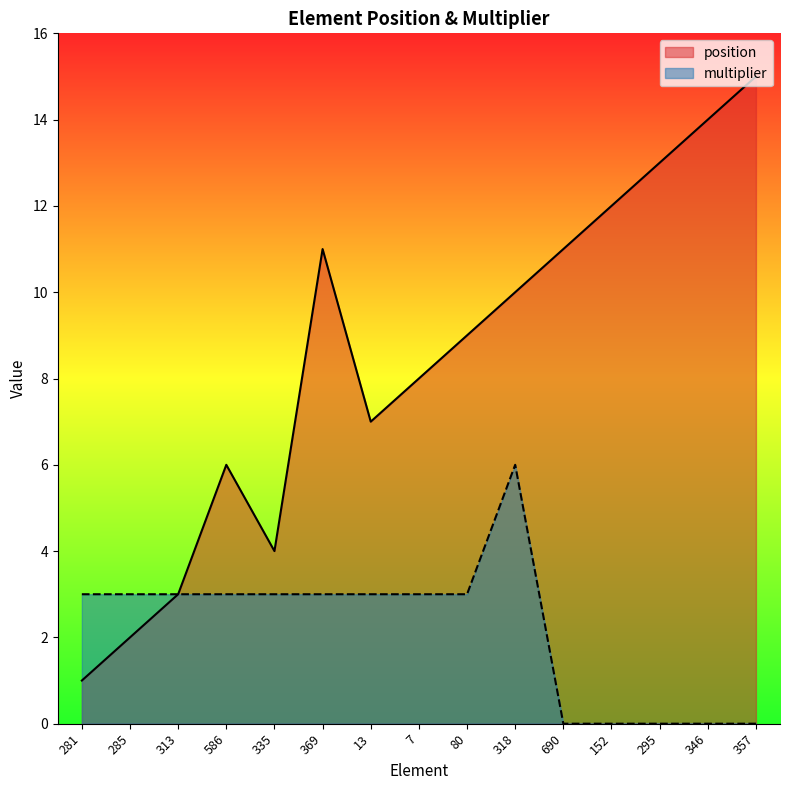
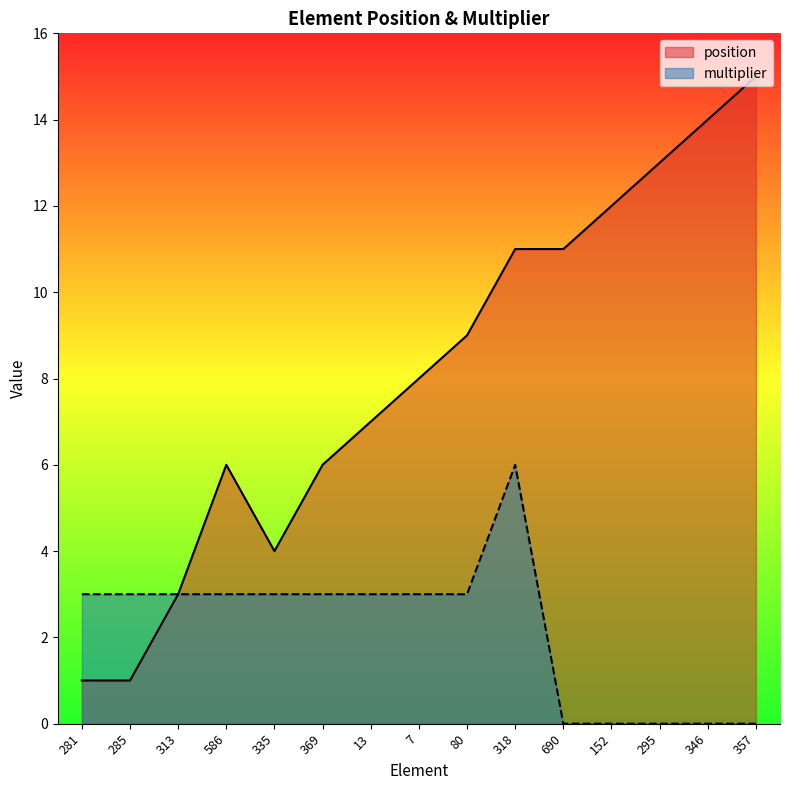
position, 285: 2 -> 1
position, 369: 11 -> 6
position, 318: 10 -> 11
